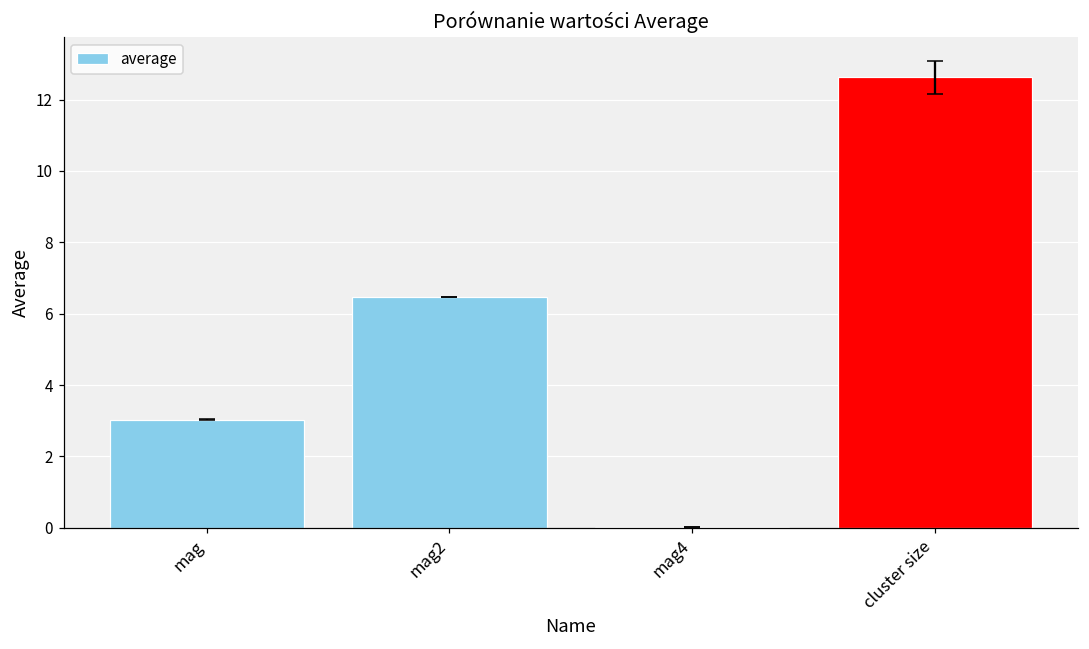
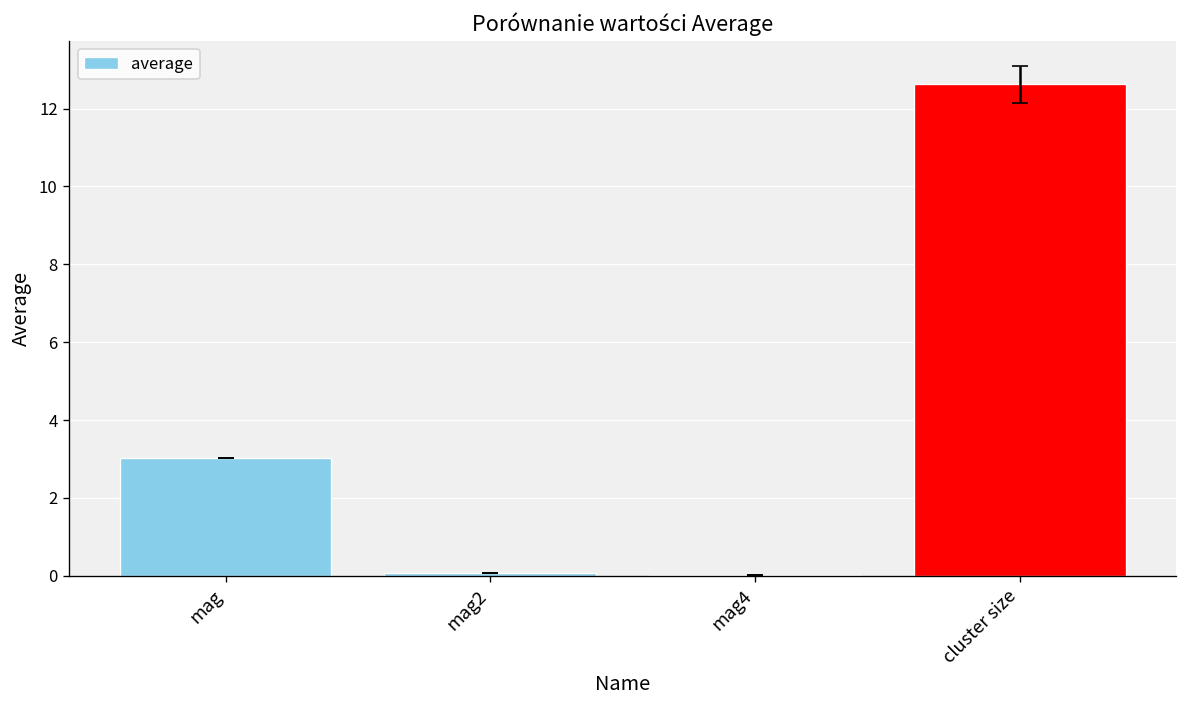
average, mag2: 6.5 -> 0.1
